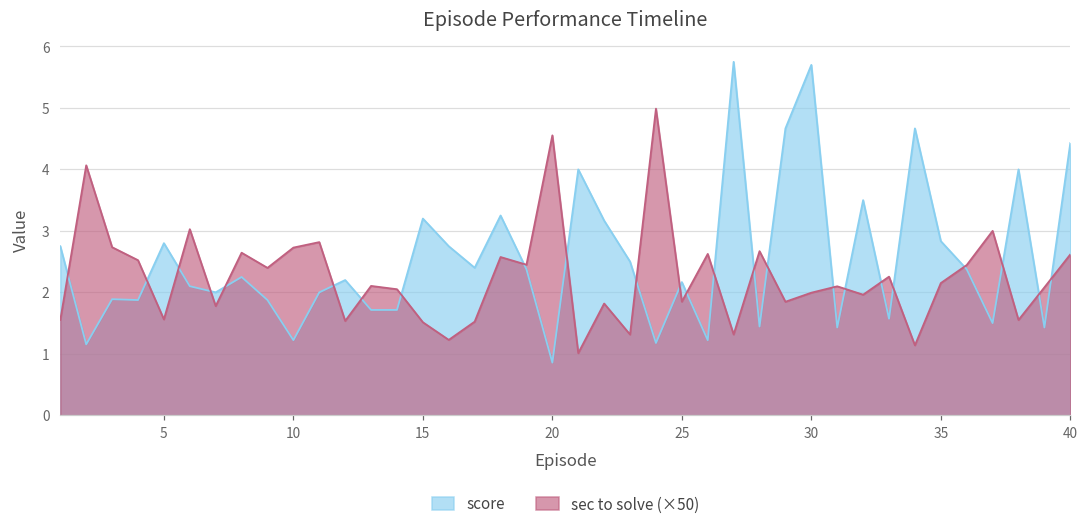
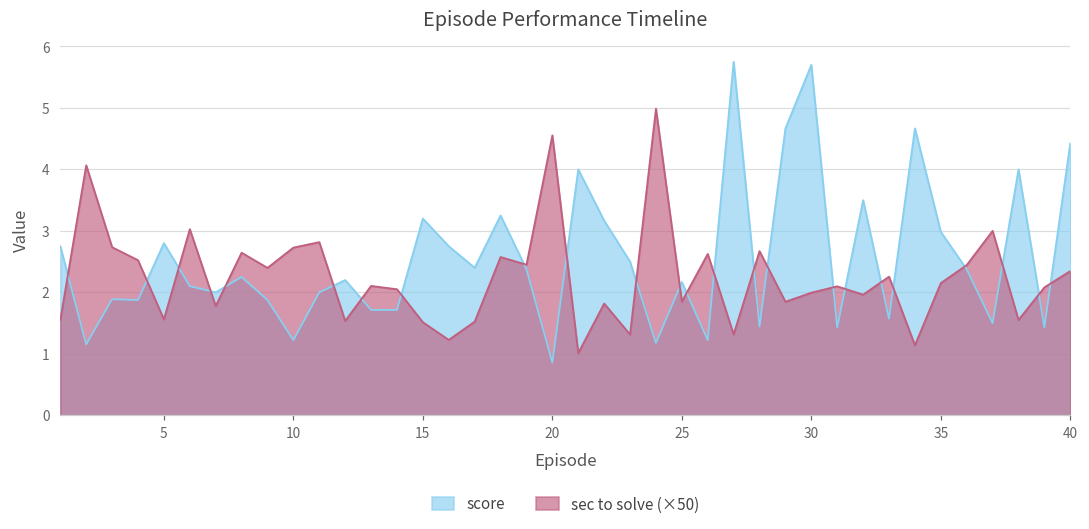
score, 35: 2.8 -> 3.0
sec to solve (×50), 40: 2.6 -> 2.3
